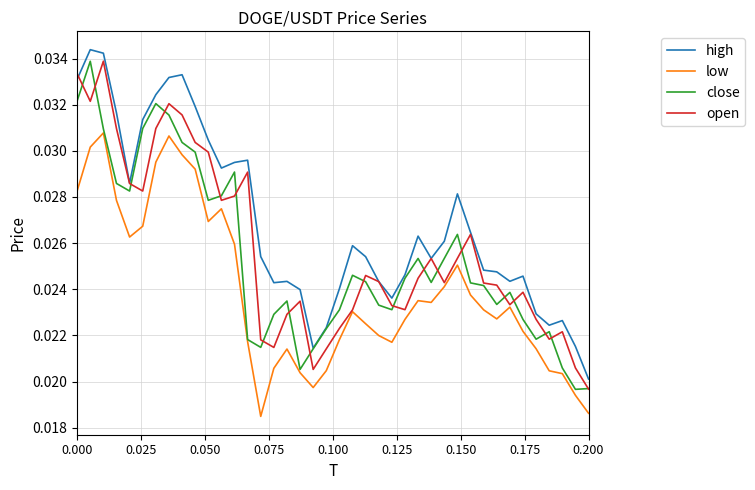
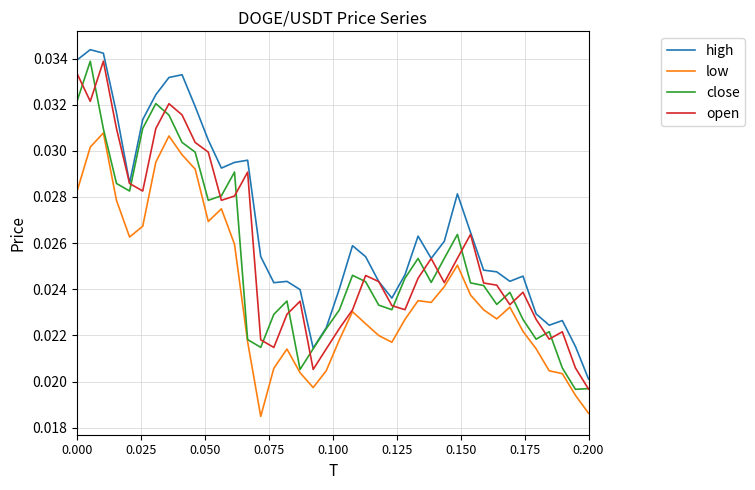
high, 0.000: 0.0331 -> 0.0339
